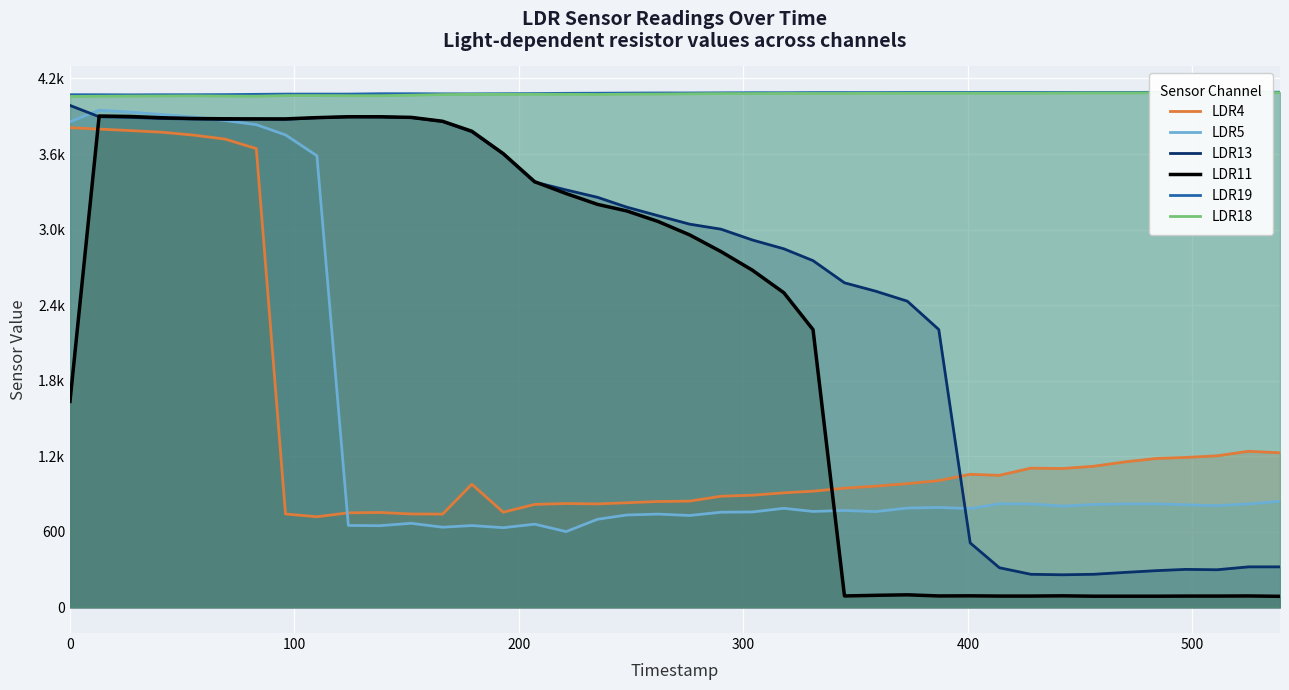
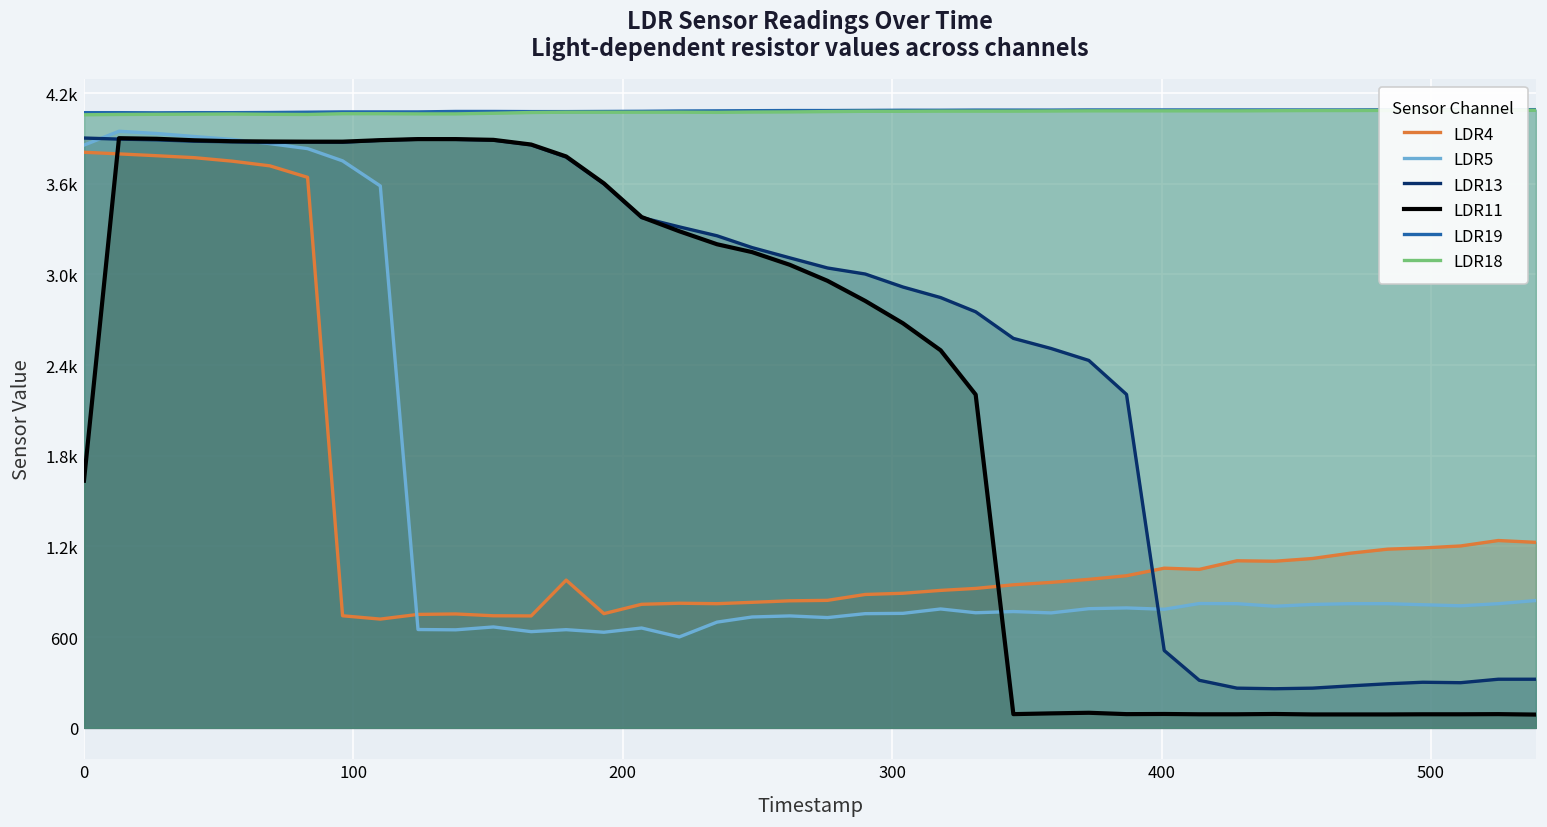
LDR13, 0: 3990 -> 3900
